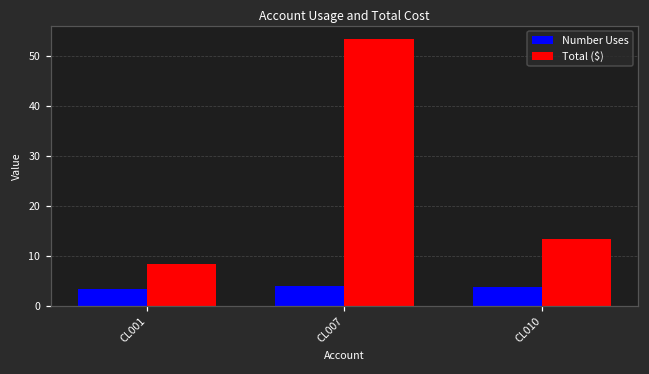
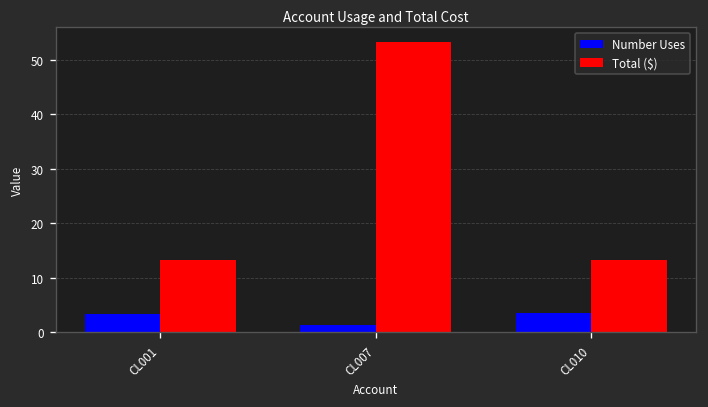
Total ($), CL001: 8 -> 13
Number Uses, CL007: 4 -> 1
